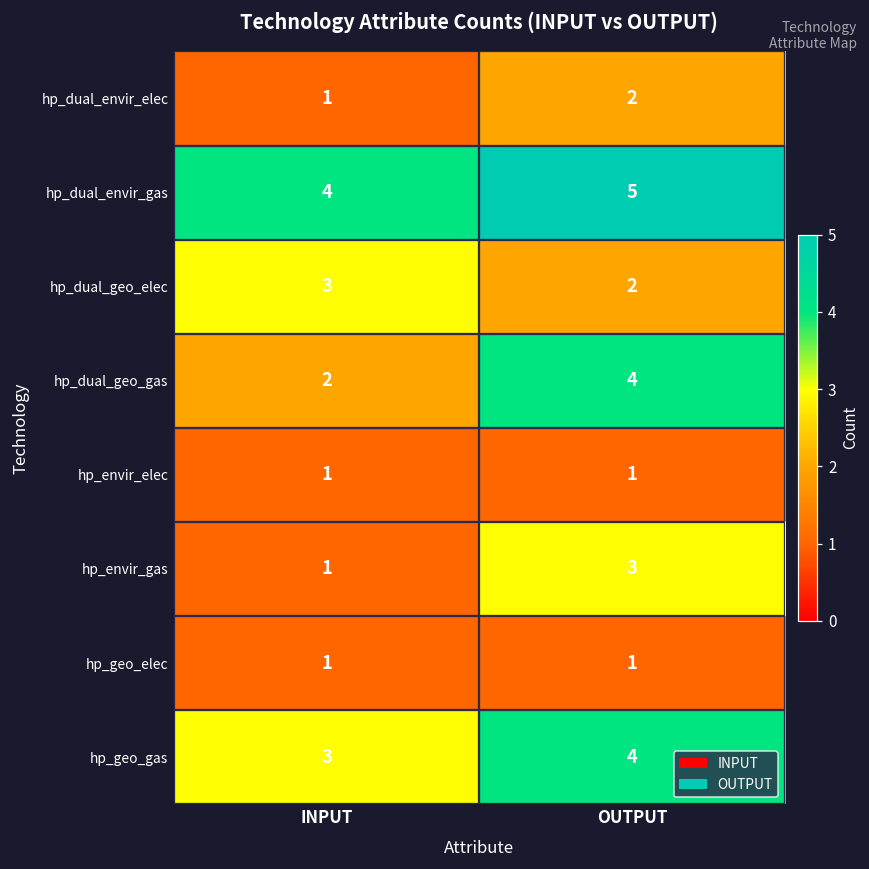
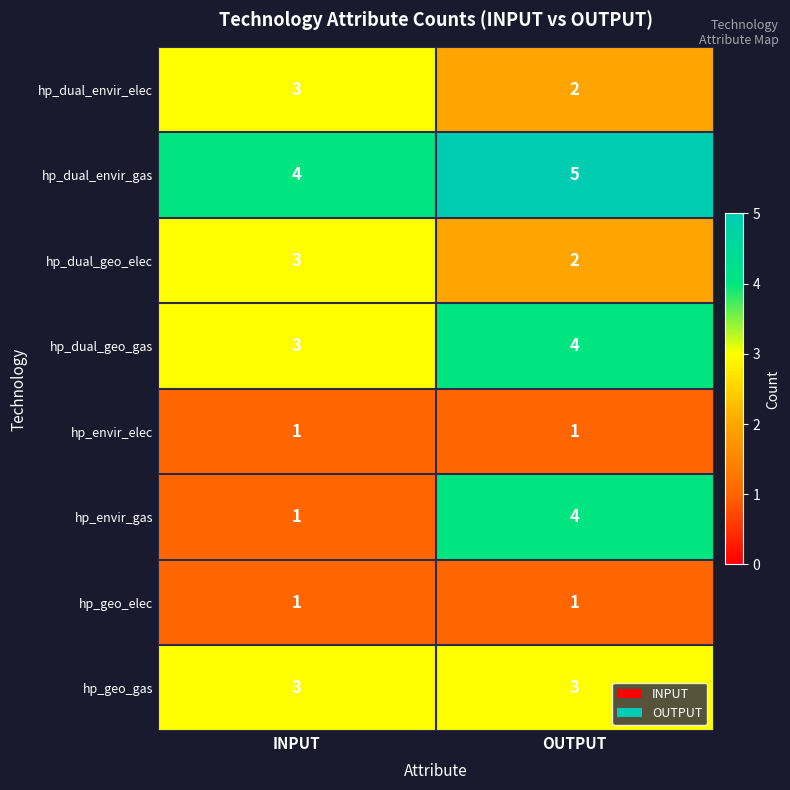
hp_dual_envir_elec, INPUT: 1 -> 3
hp_dual_geo_gas, INPUT: 2 -> 3
hp_envir_gas, OUTPUT: 3 -> 4
hp_geo_gas, OUTPUT: 4 -> 3
